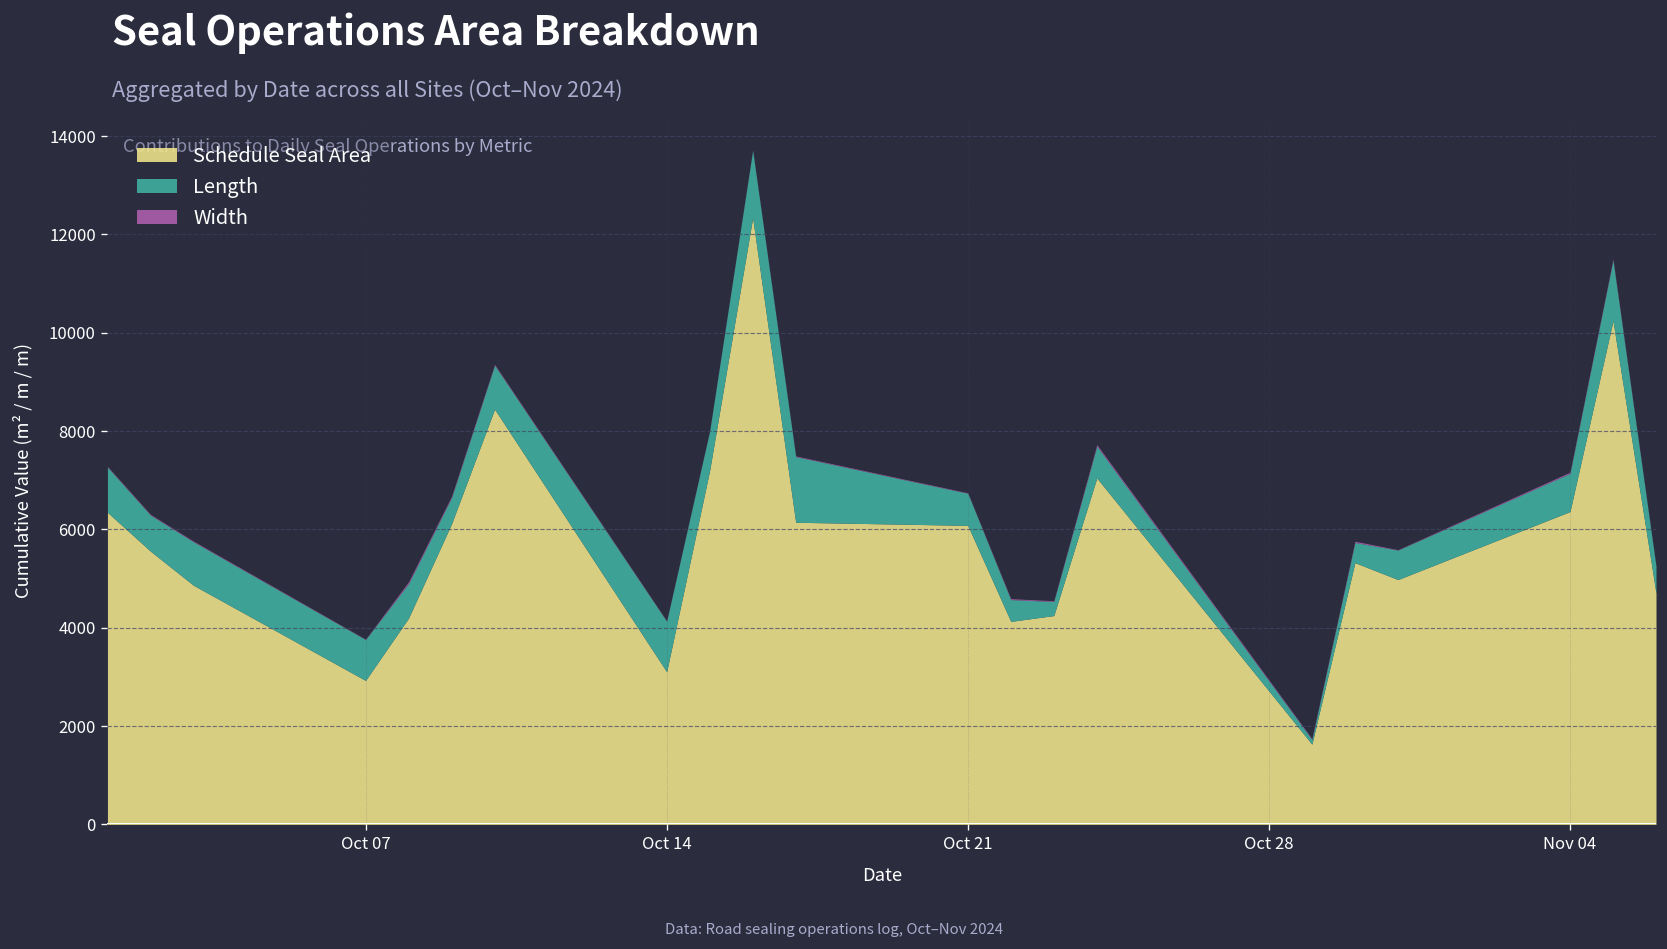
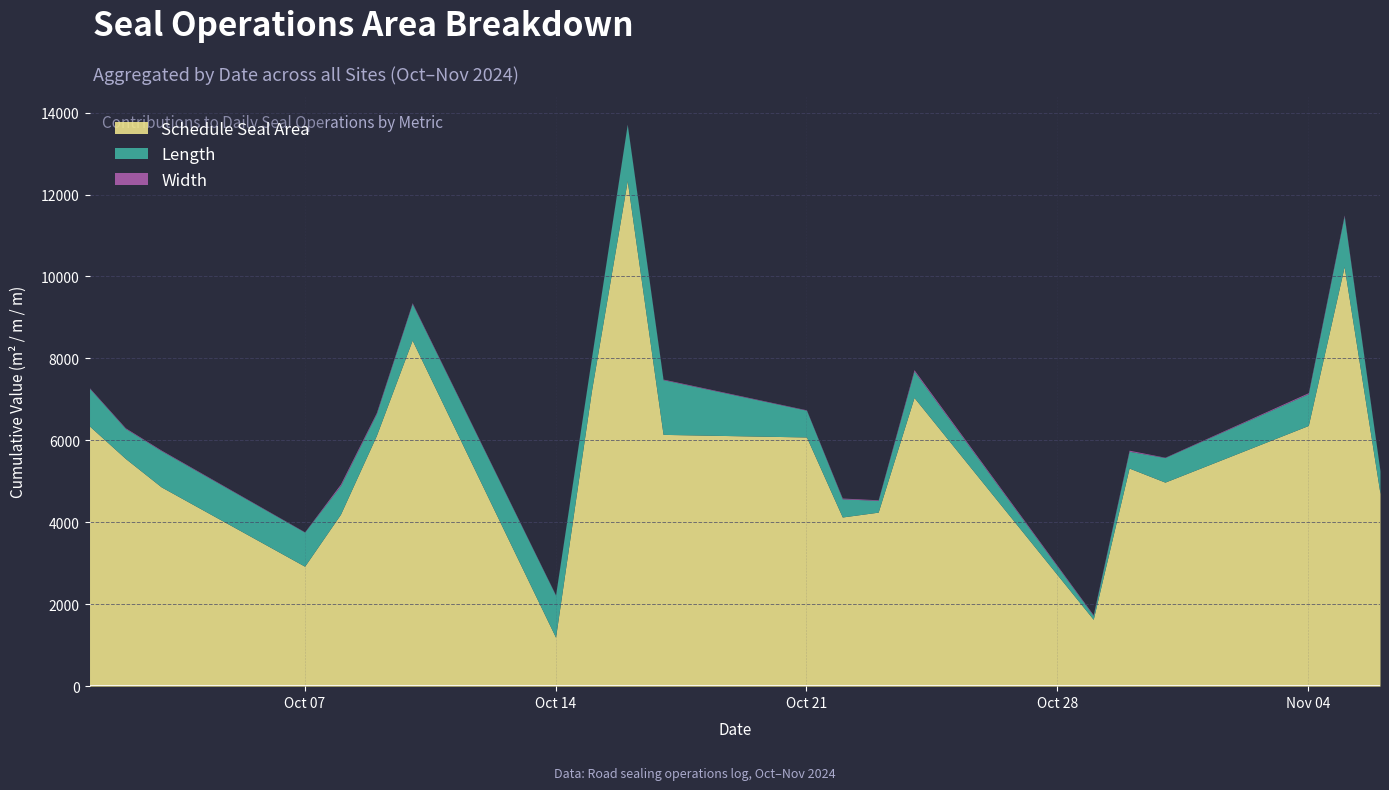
Schedule Seal Area, Oct 14: 3100 -> 1200
